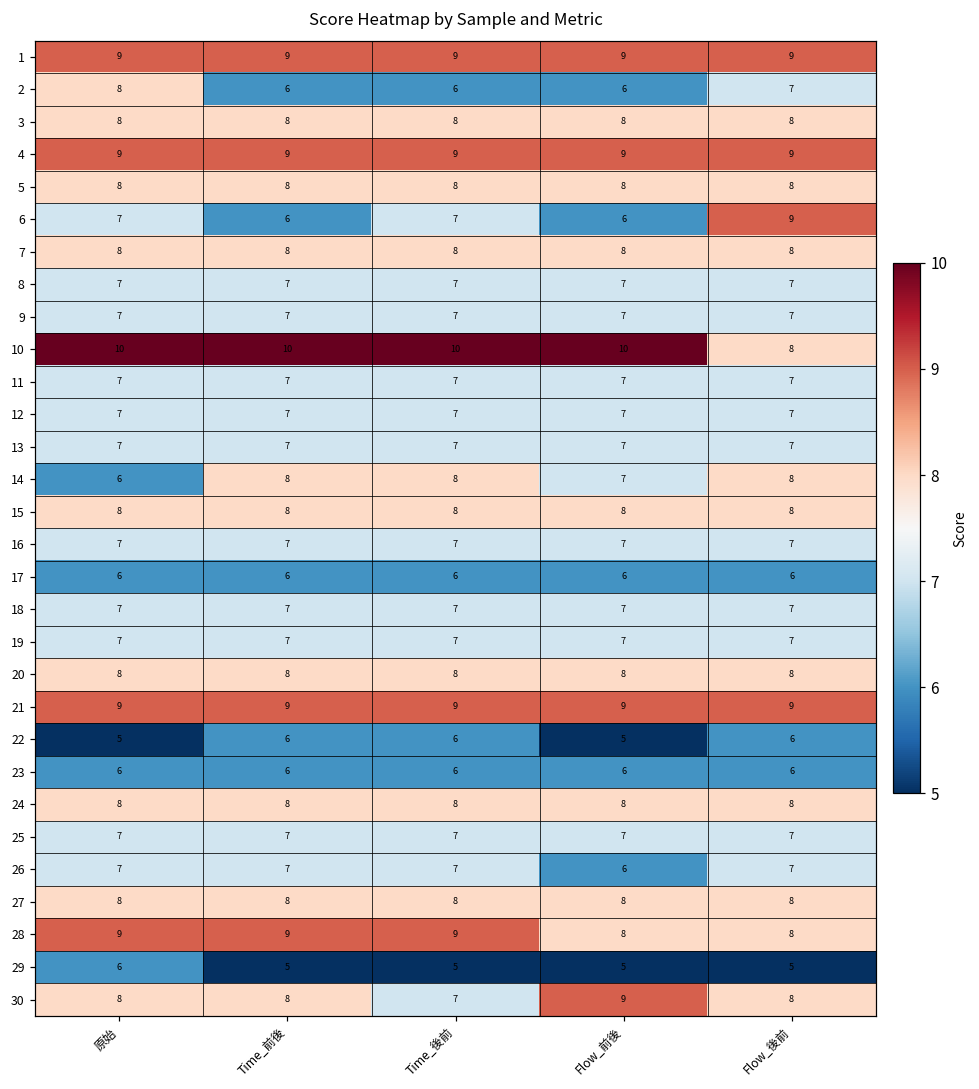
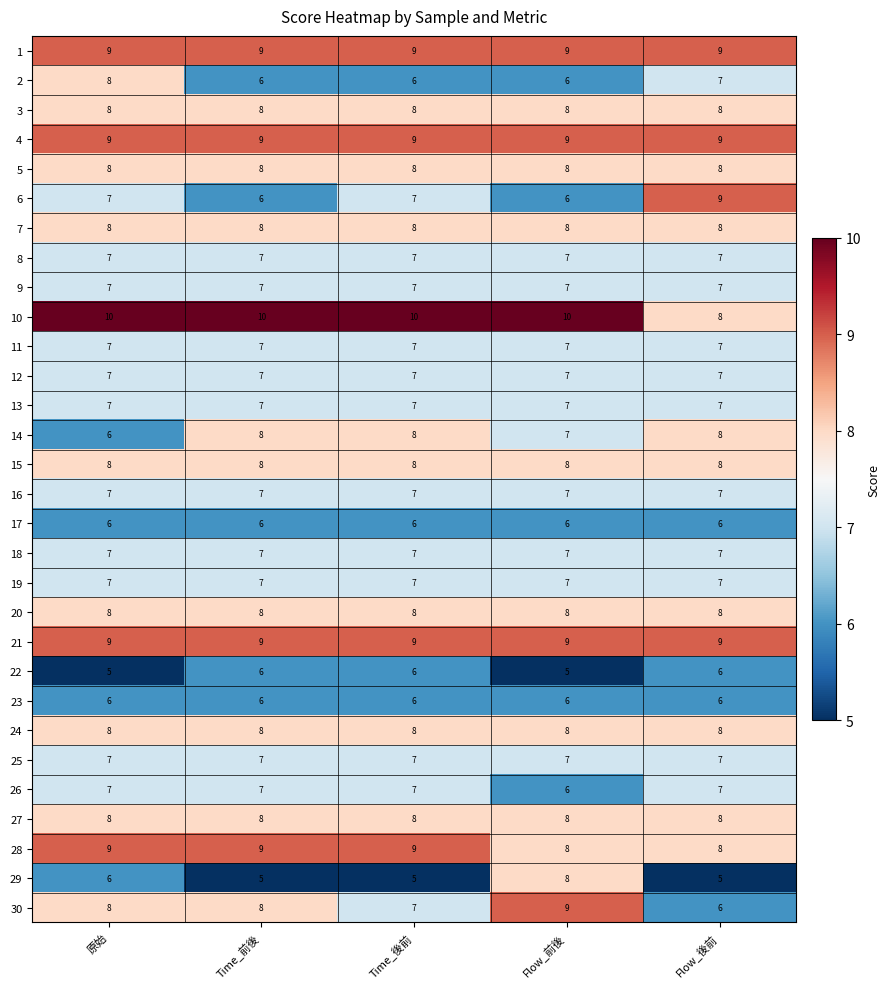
29, Flow_前後: 5 -> 8
30, Flow_後前: 8 -> 6
